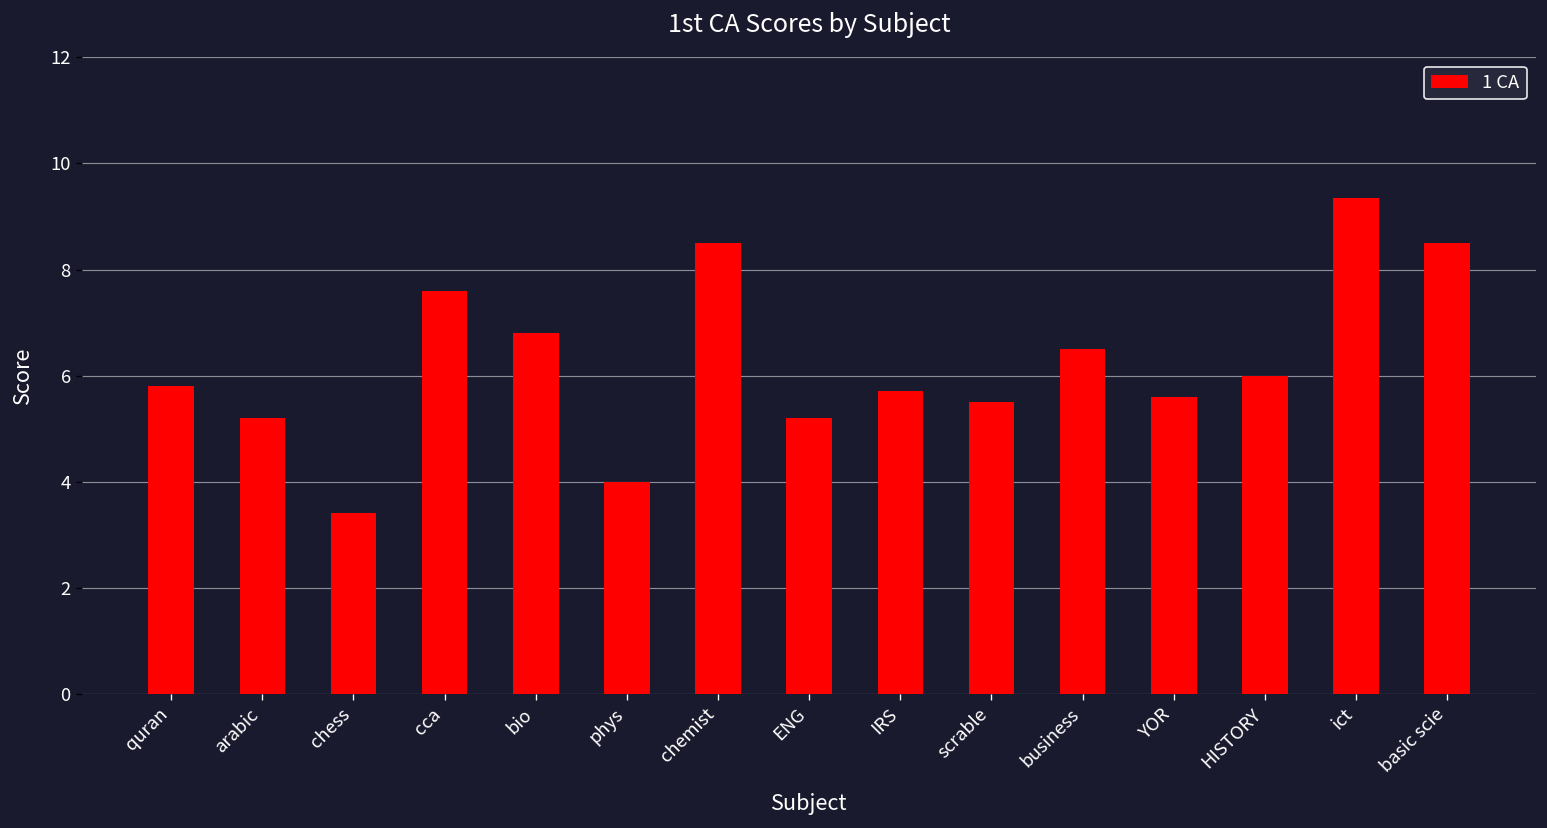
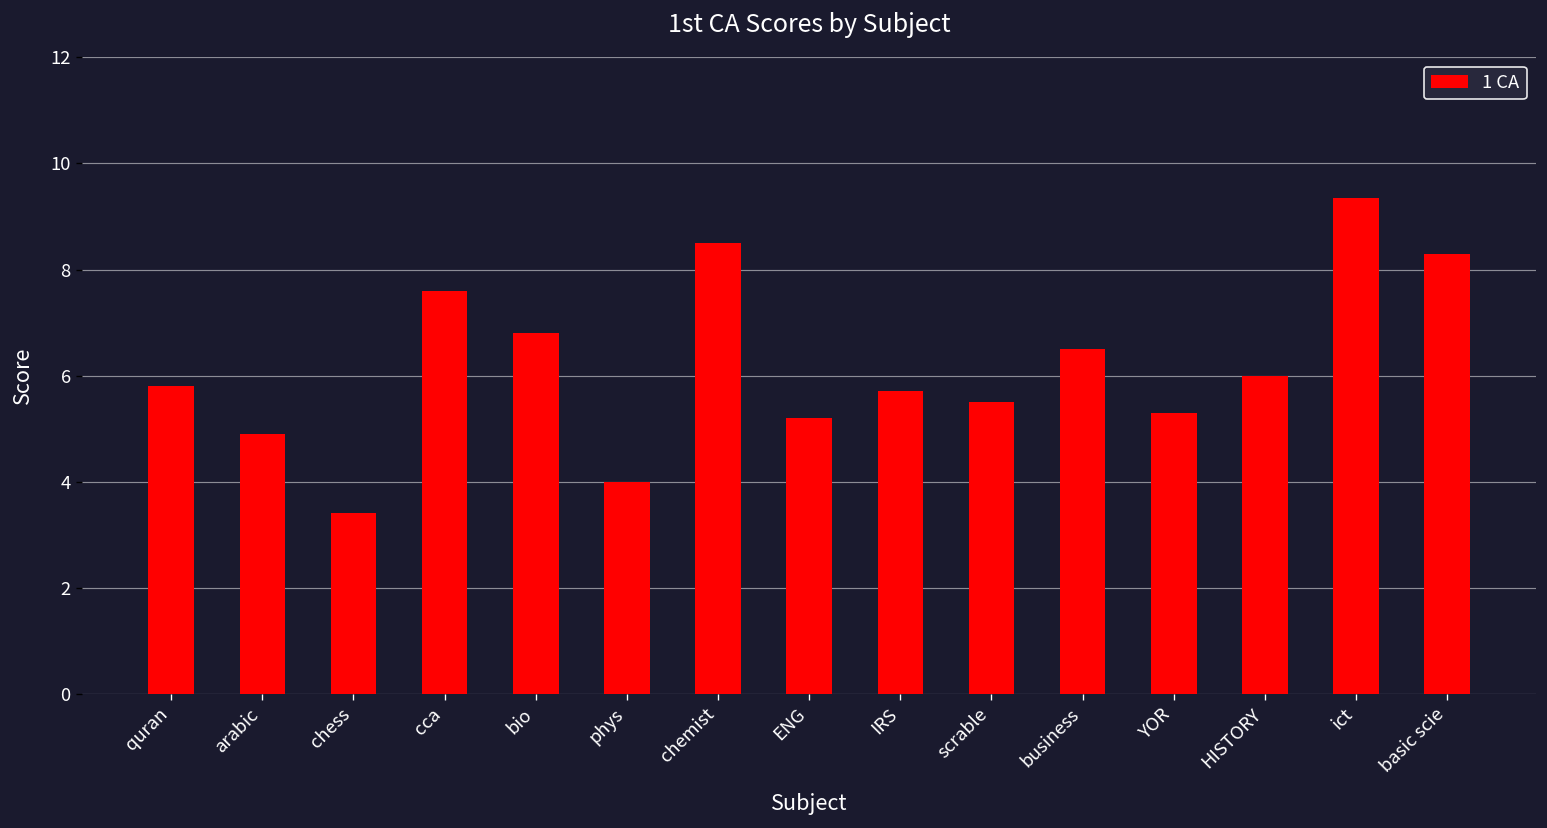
arabic: 5.2 -> 4.9
YOR: 5.6 -> 5.3
basic scie: 8.5 -> 8.3
